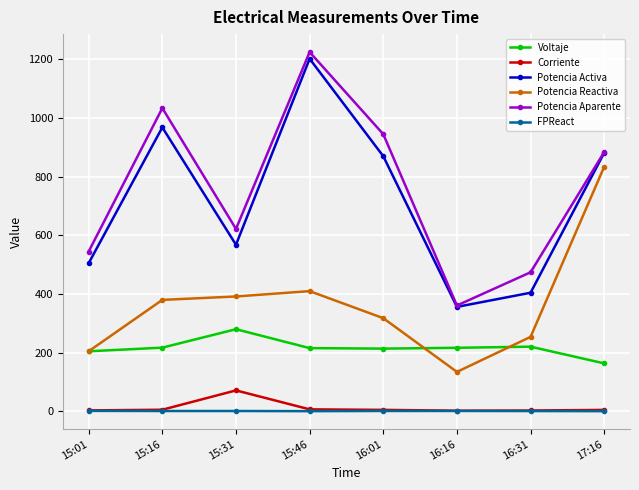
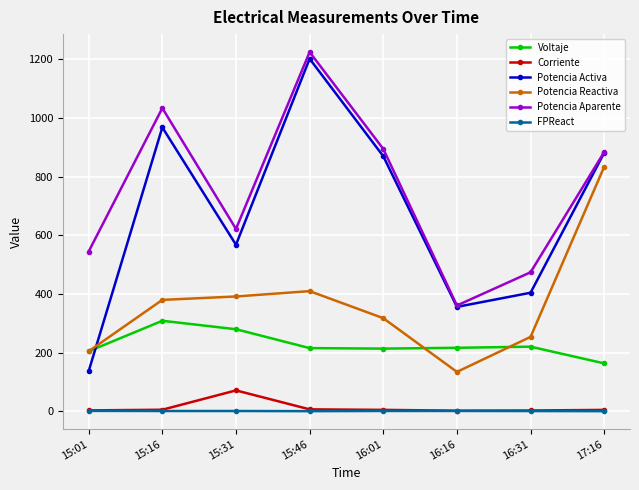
Potencia Activa, 15:01: 500 -> 140
Voltaje, 15:16: 220 -> 310
Potencia Aparente, 16:01: 950 -> 890
